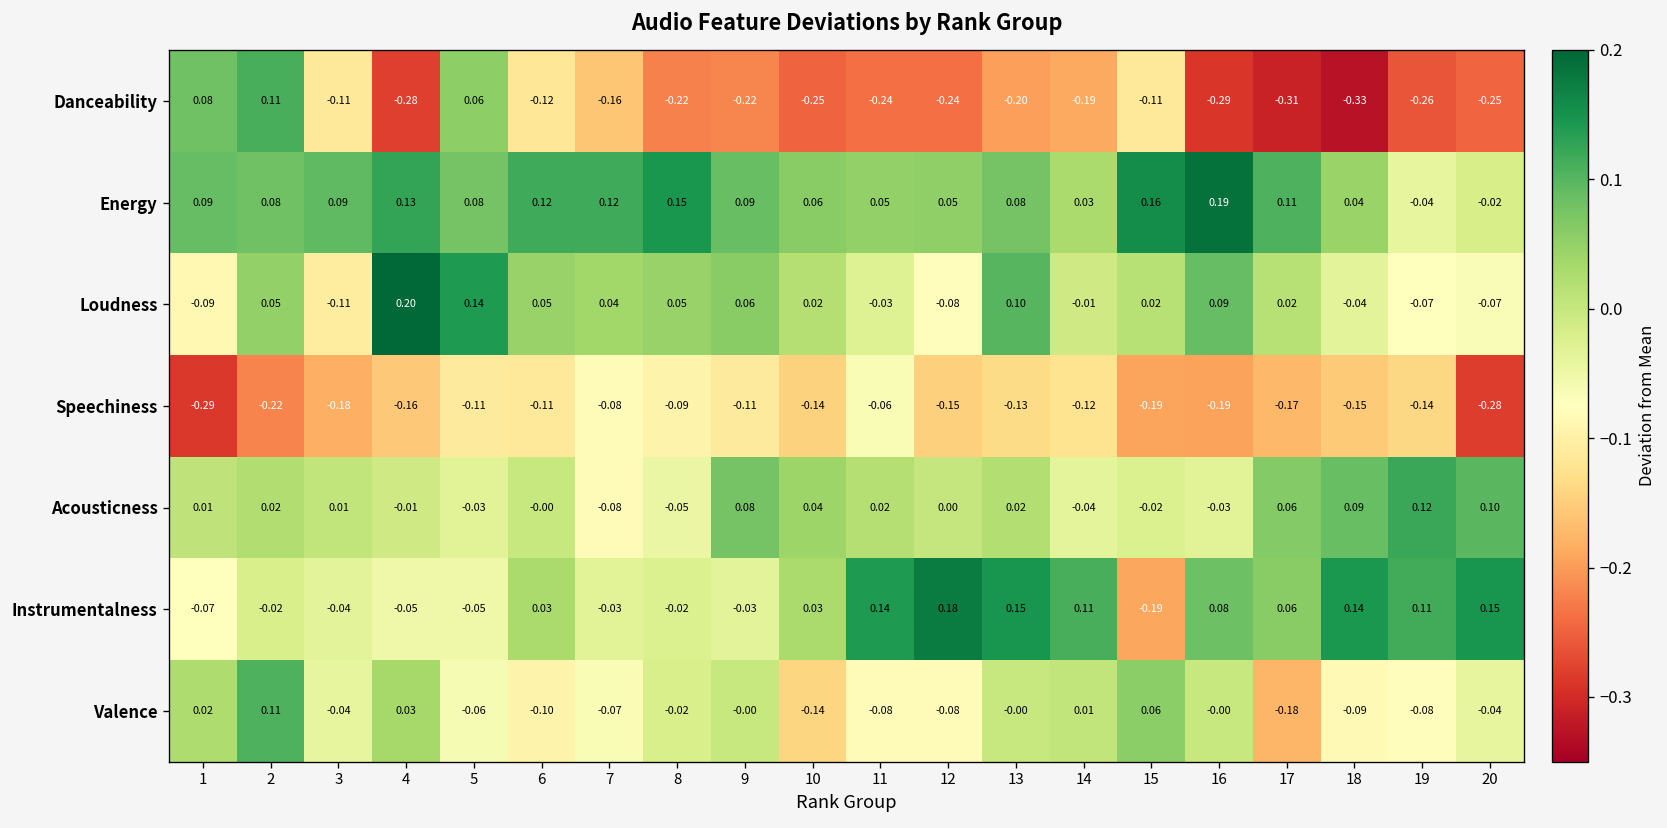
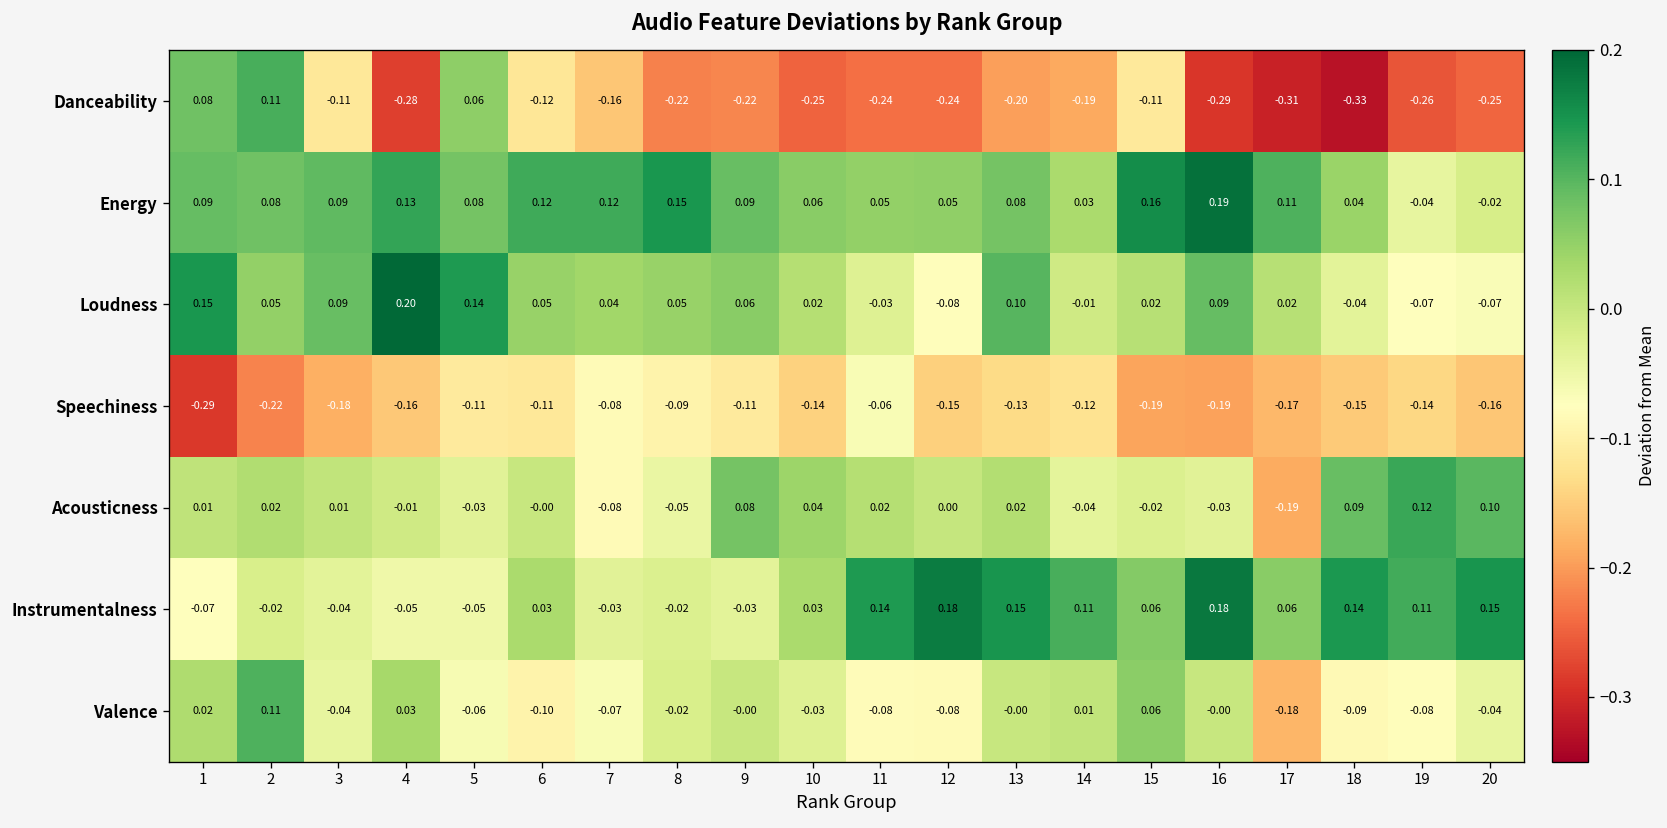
Loudness, 1: -0.09 -> 0.15
Loudness, 3: -0.11 -> 0.09
Speechiness, 20: -0.28 -> -0.16
Acousticness, 17: 0.06 -> -0.19
Instrumentalness, 15: -0.19 -> 0.06
Instrumentalness, 16: 0.08 -> 0.18
Valence, 10: -0.14 -> -0.03
